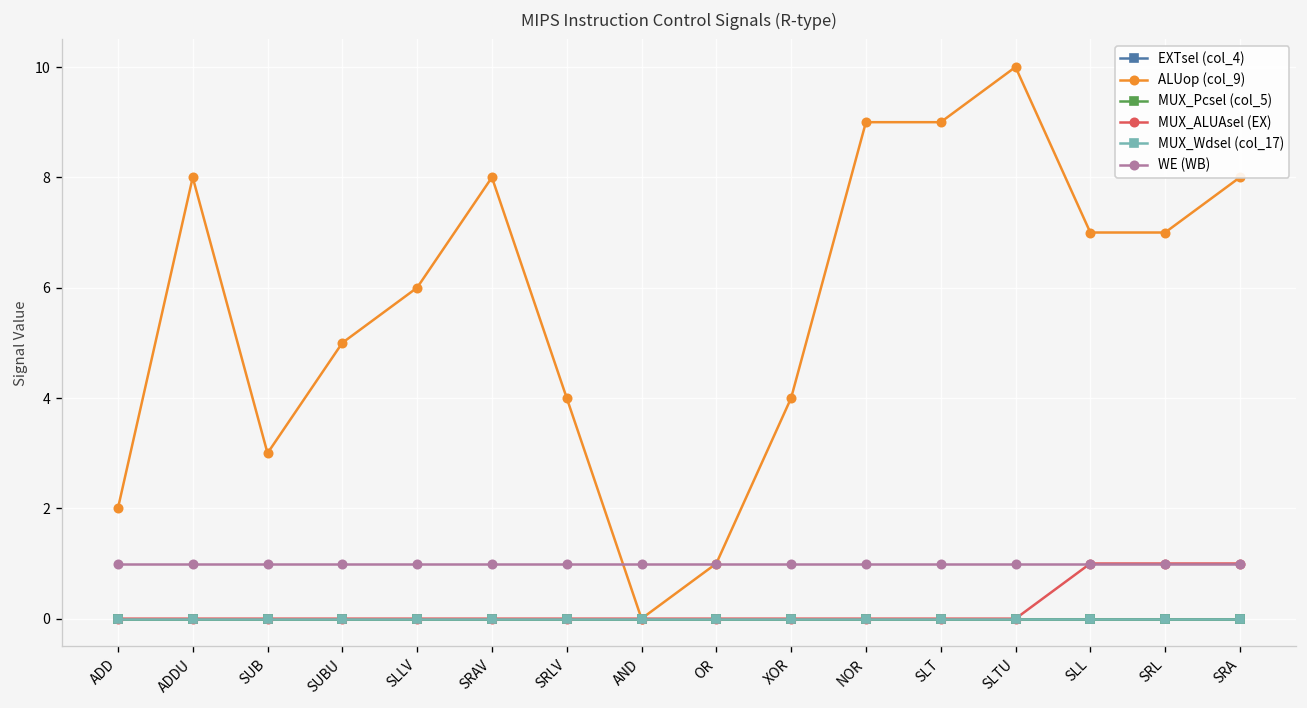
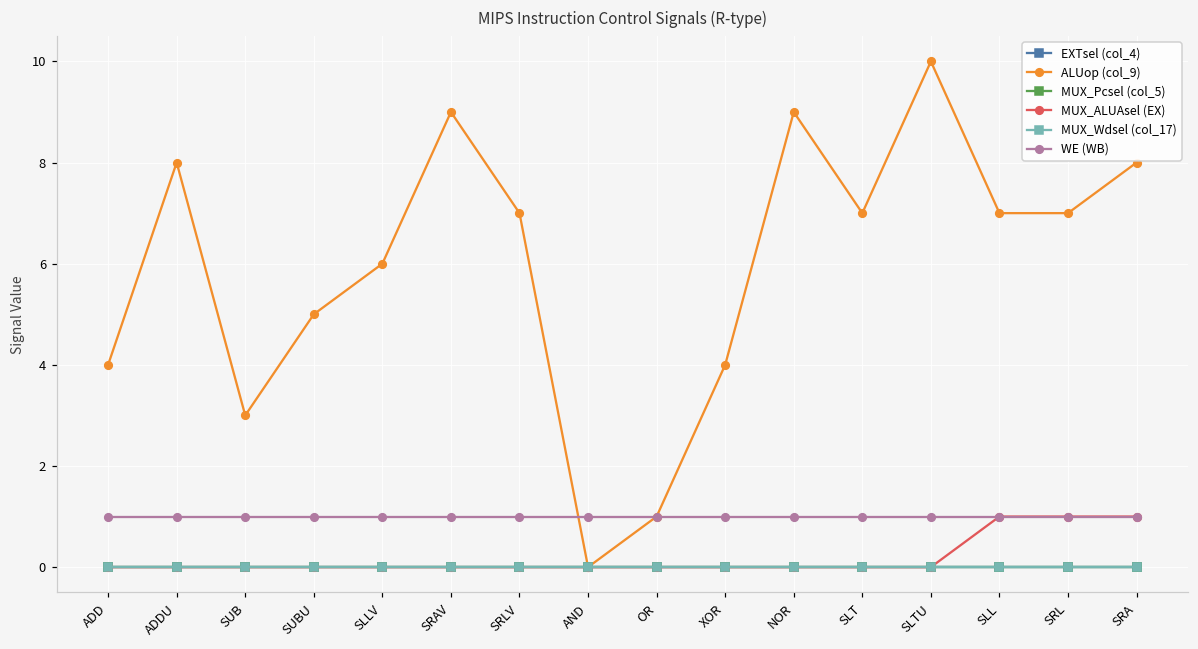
ALUop (col_9), ADD: 2 -> 4
ALUop (col_9), SRAV: 8 -> 9
ALUop (col_9), SRLV: 4 -> 7
ALUop (col_9), SLT: 9 -> 7
